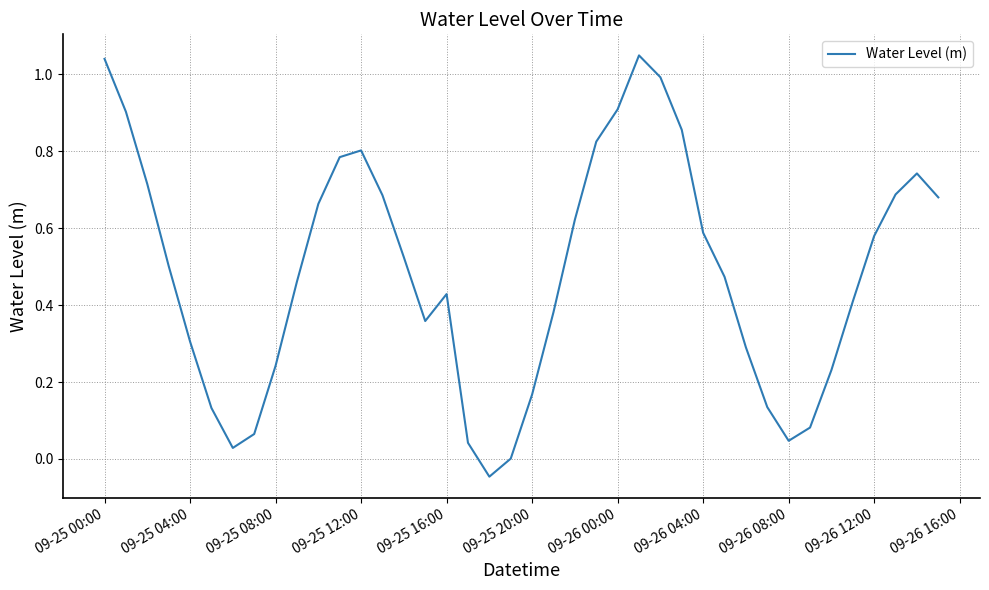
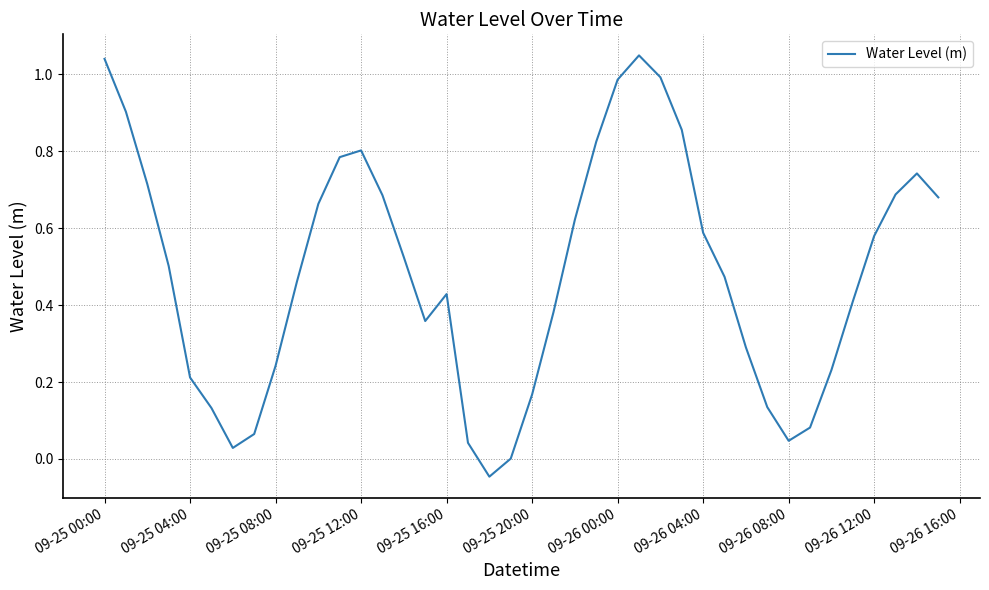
09-25 04:00: 0.31 -> 0.21
09-26 00:00: 0.91 -> 0.99
